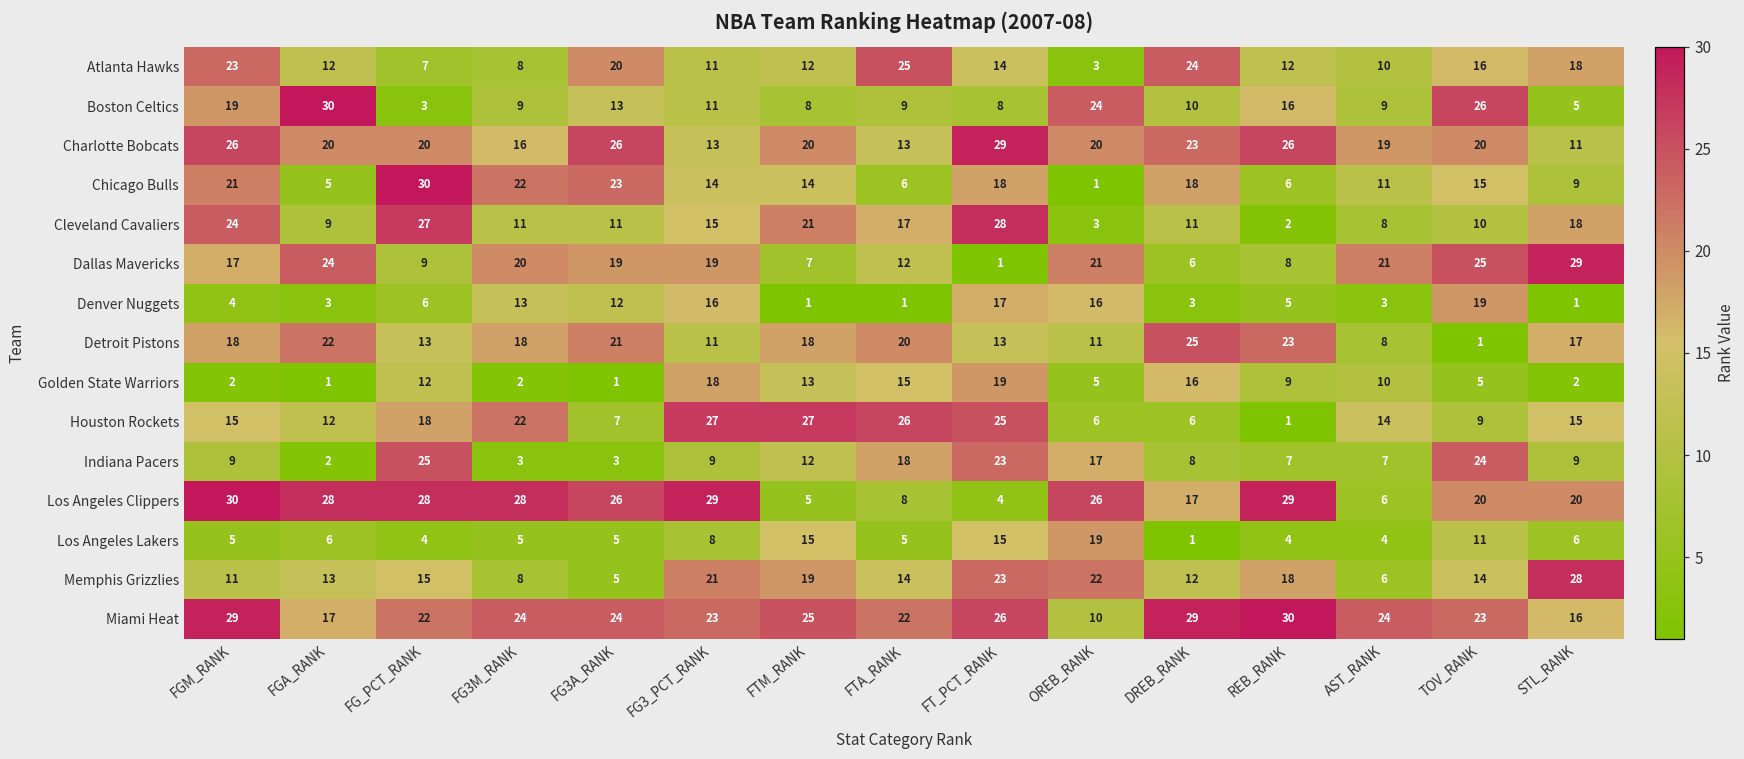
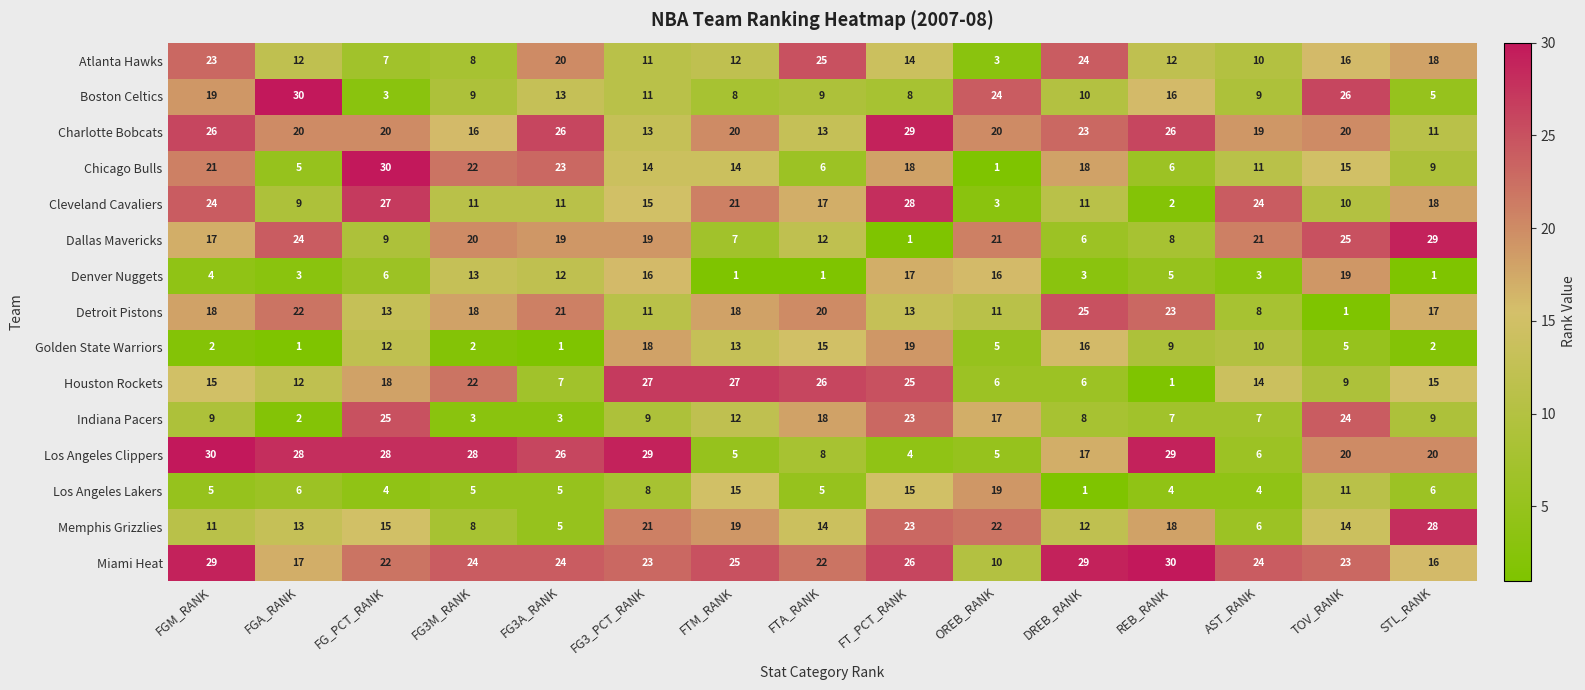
Cleveland Cavaliers, AST_RANK: 8 -> 24
Los Angeles Clippers, OREB_RANK: 26 -> 5
